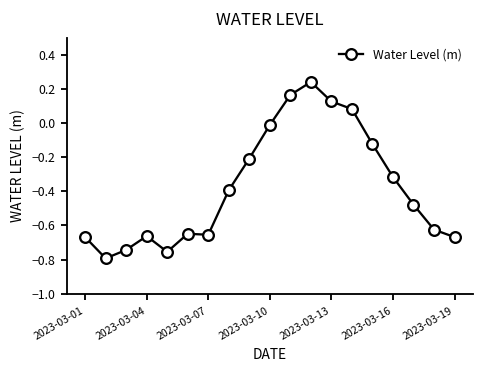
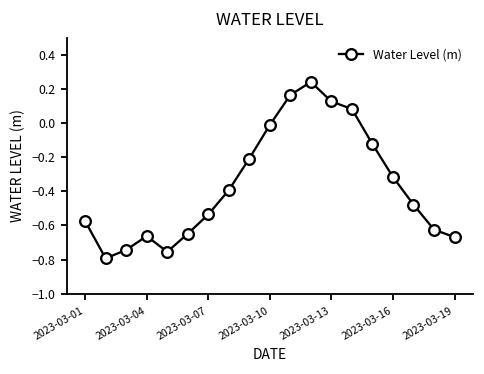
2023-03-01: -0.67 -> -0.57
2023-03-07: -0.65 -> -0.54
